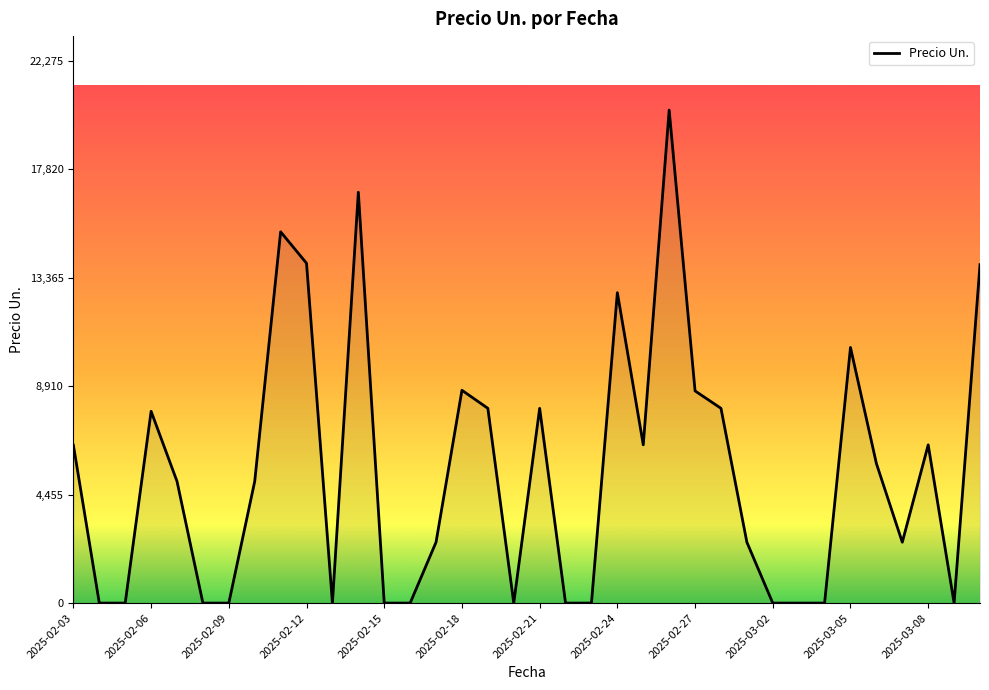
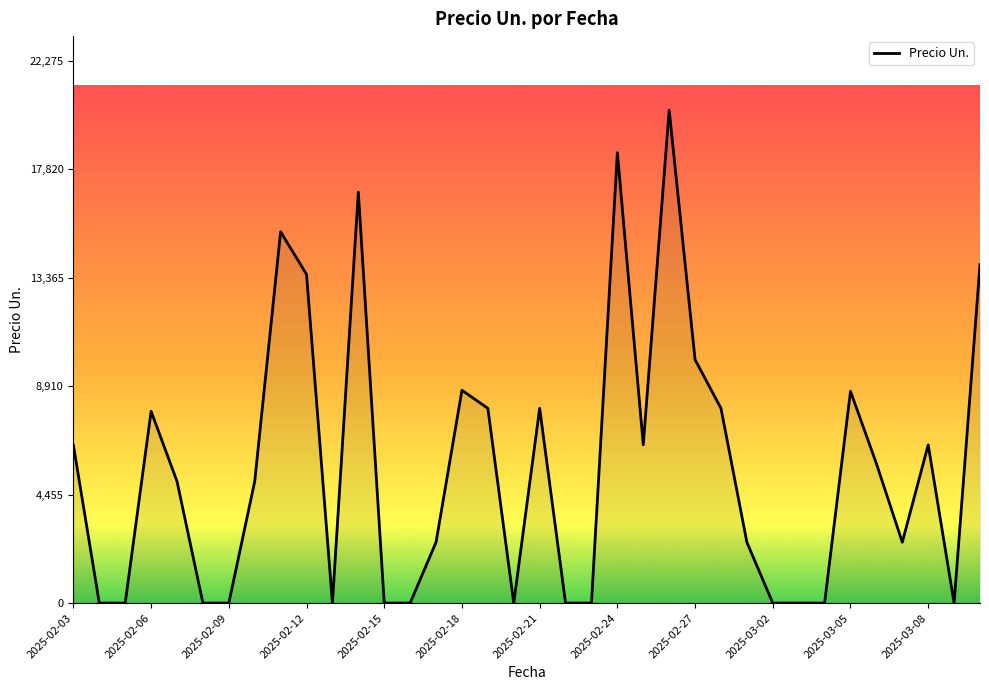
2025-02-12: 14,000 -> 13,500
2025-02-24: 12,800 -> 18,500
2025-02-27: 8,700 -> 10,000
2025-03-05: 10,500 -> 8,700
